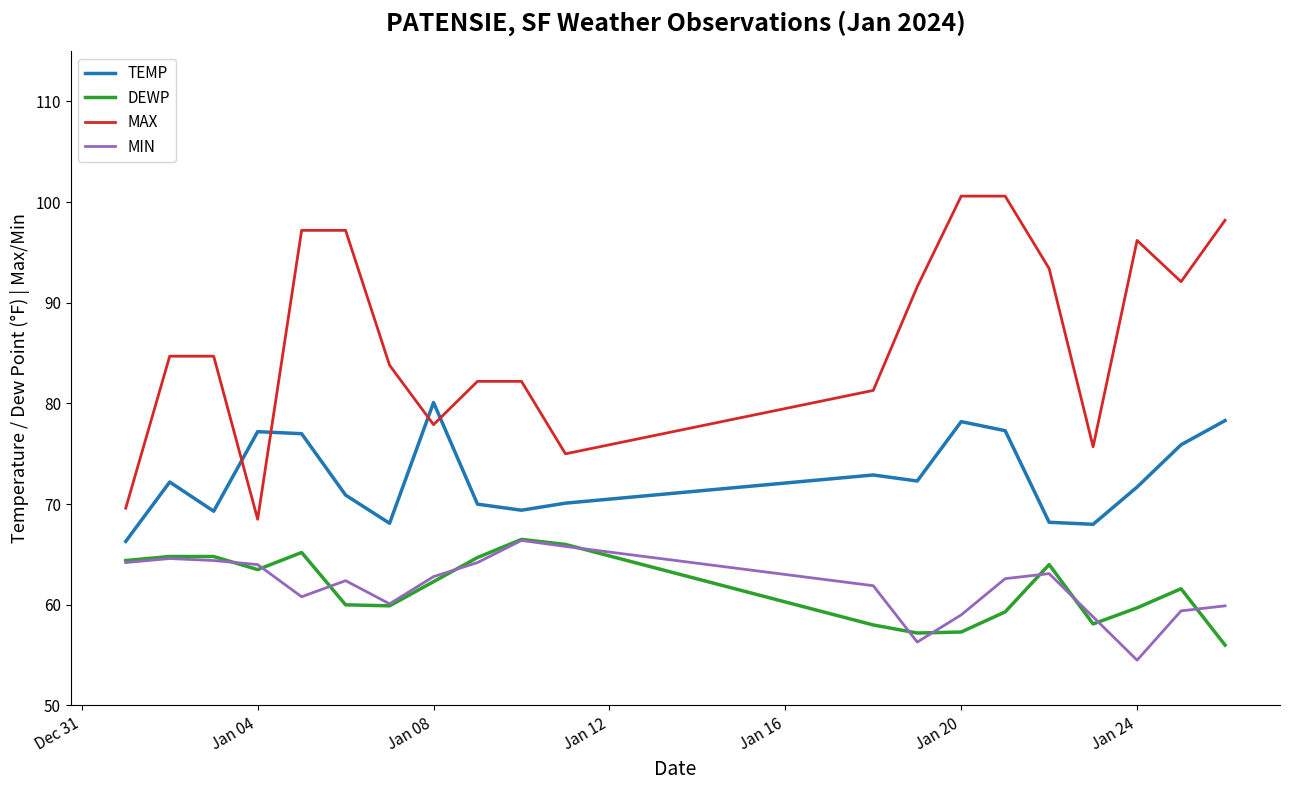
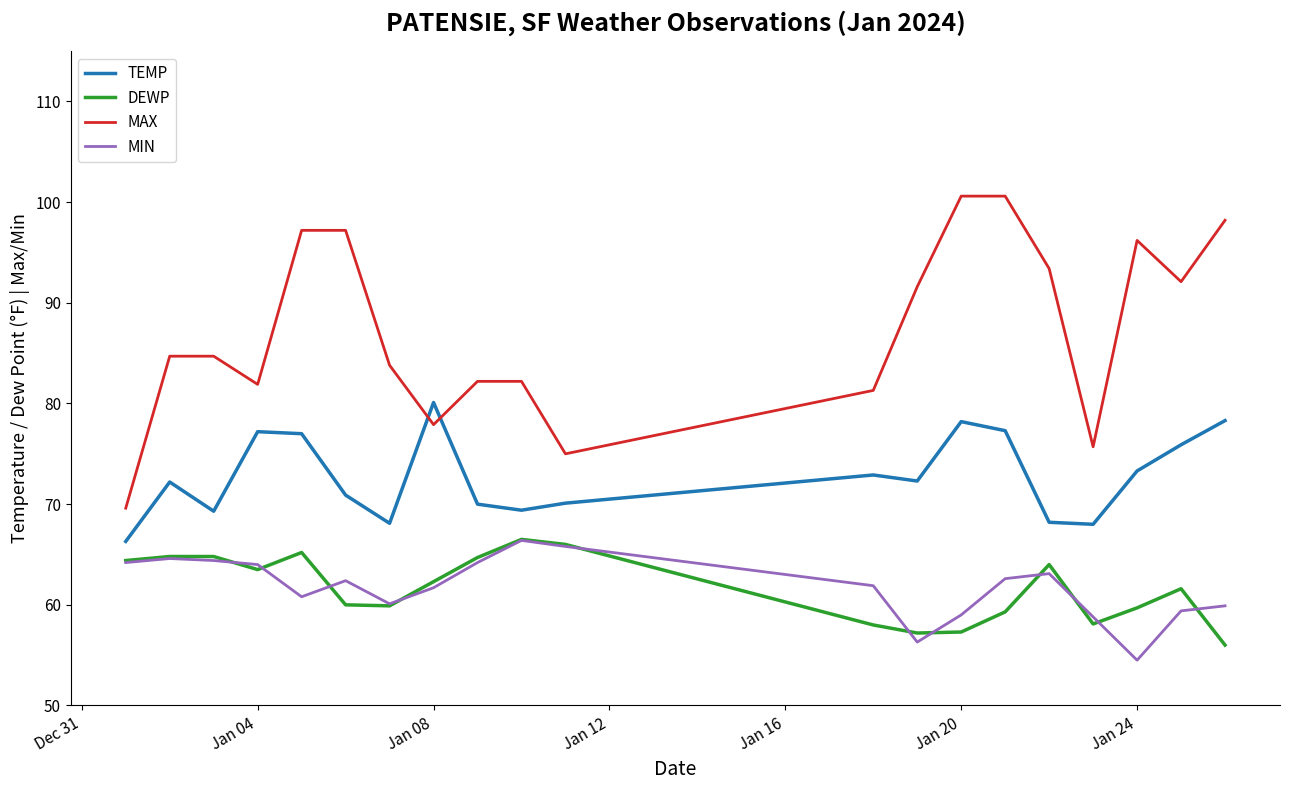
MAX, Jan 04: 68.5 -> 81.9
MIN, Jan 08: 62.8 -> 61.7
TEMP, Jan 24: 71.7 -> 73.3
